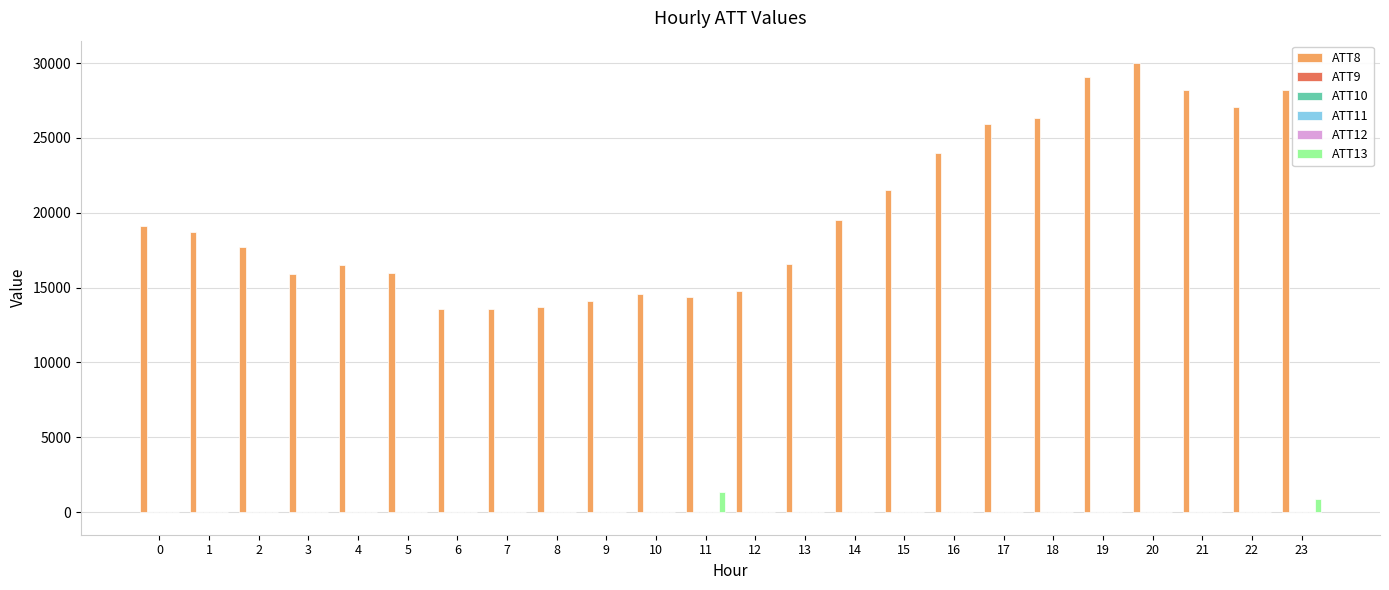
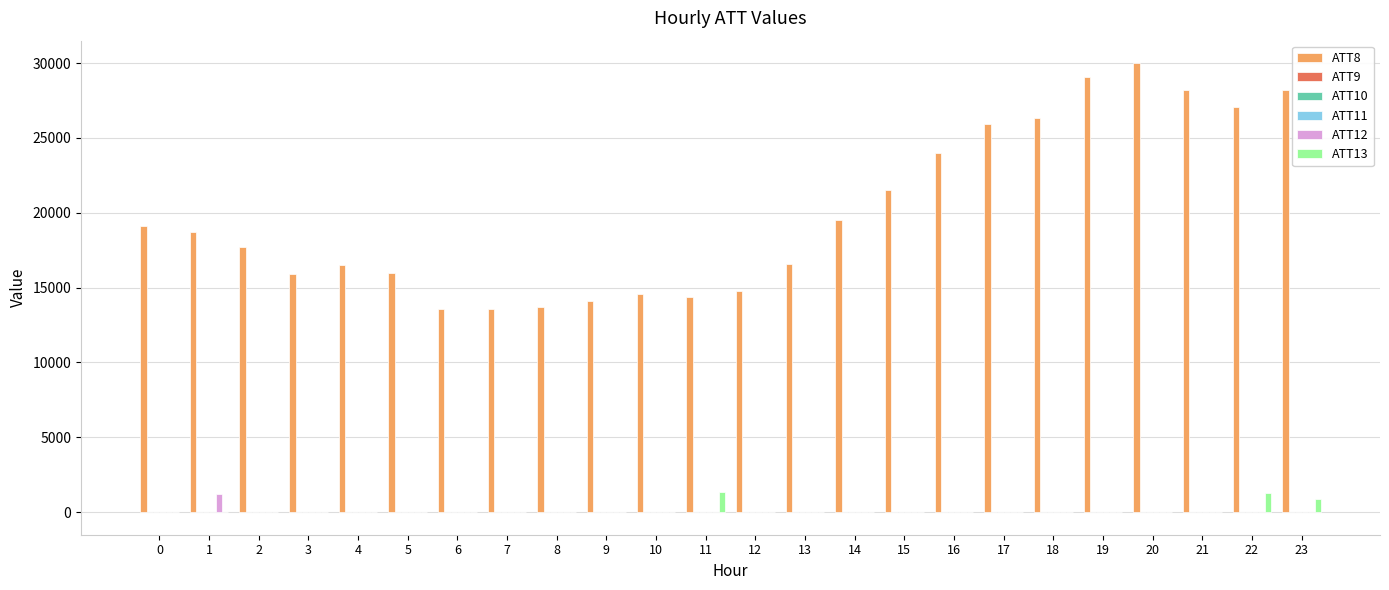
ATT12, 1: 0 -> 1200
ATT13, 22: 0 -> 1300
